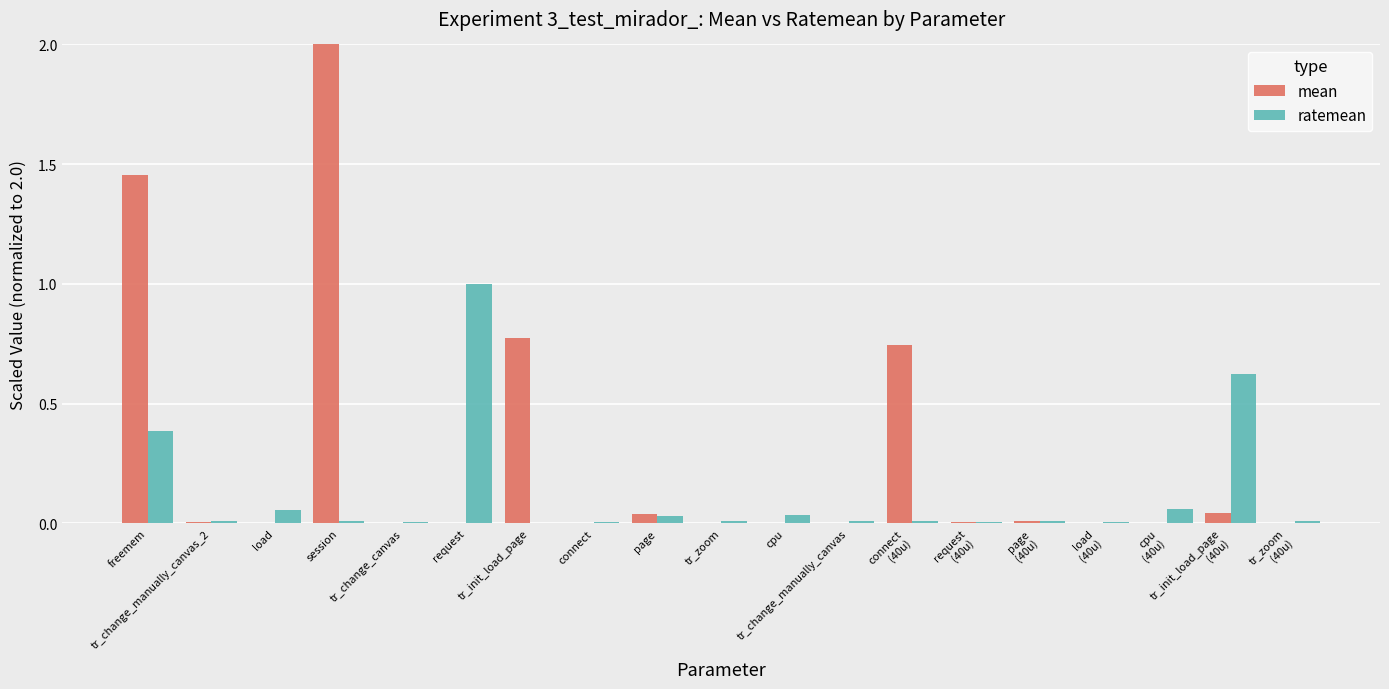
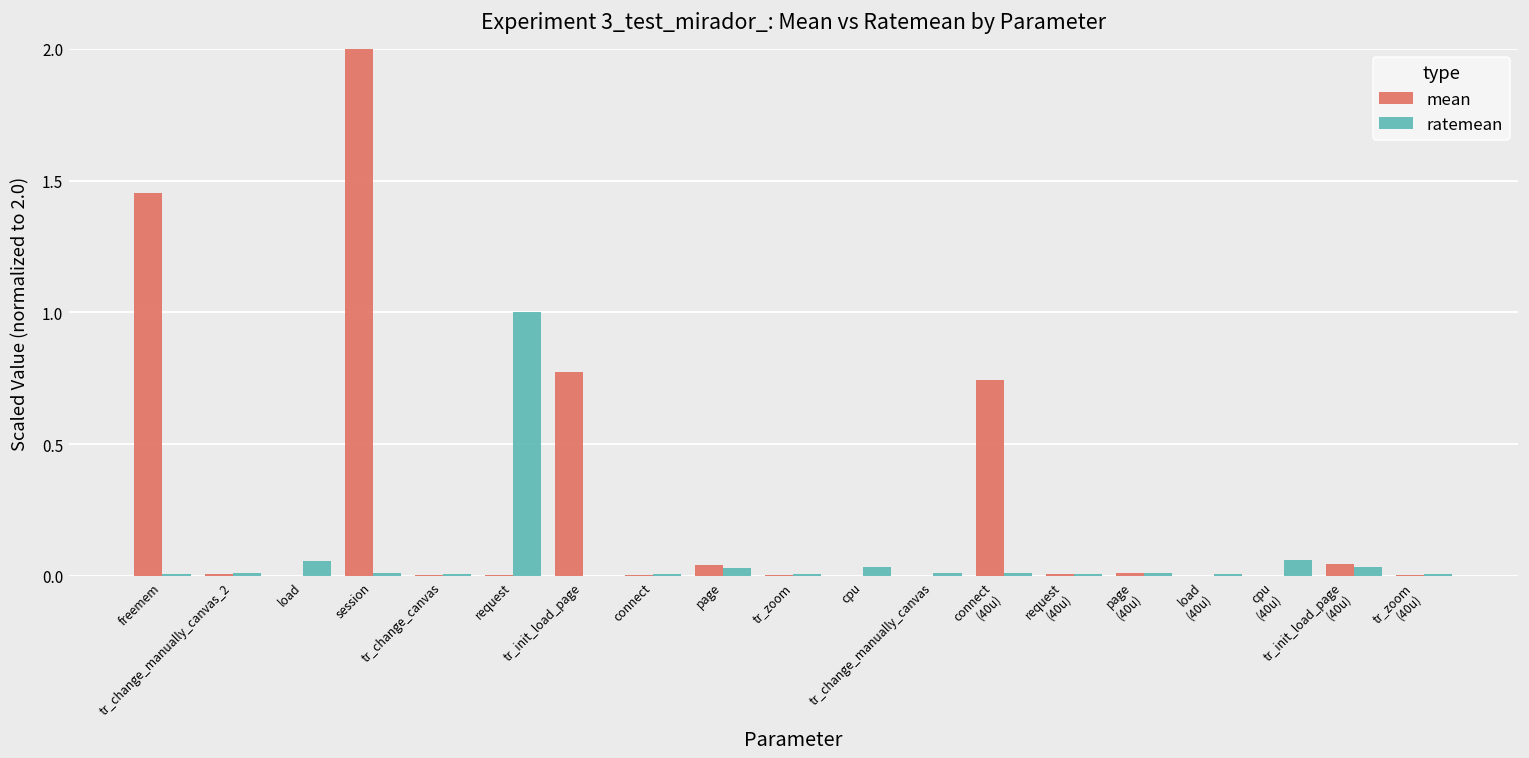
ratemean, freemem: 0.39 -> 0.01
ratemean, tr_init_load_page (40u): 0.62 -> 0.03
